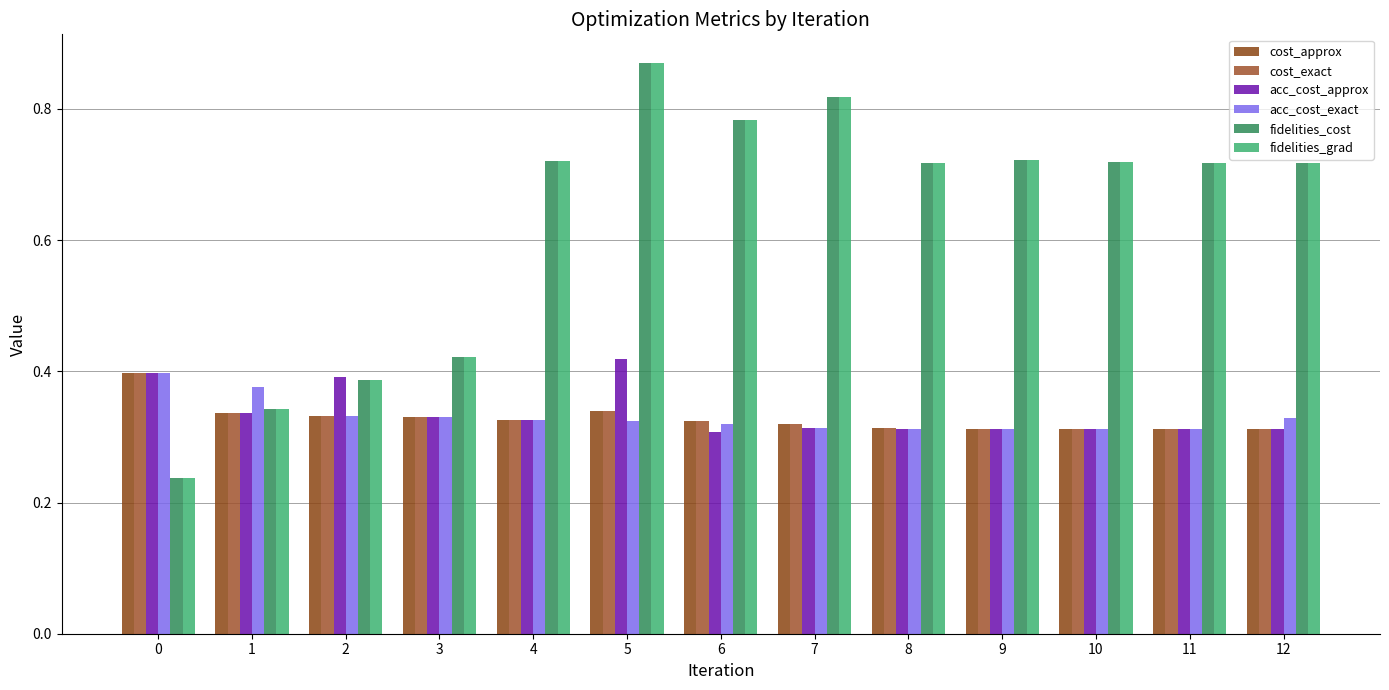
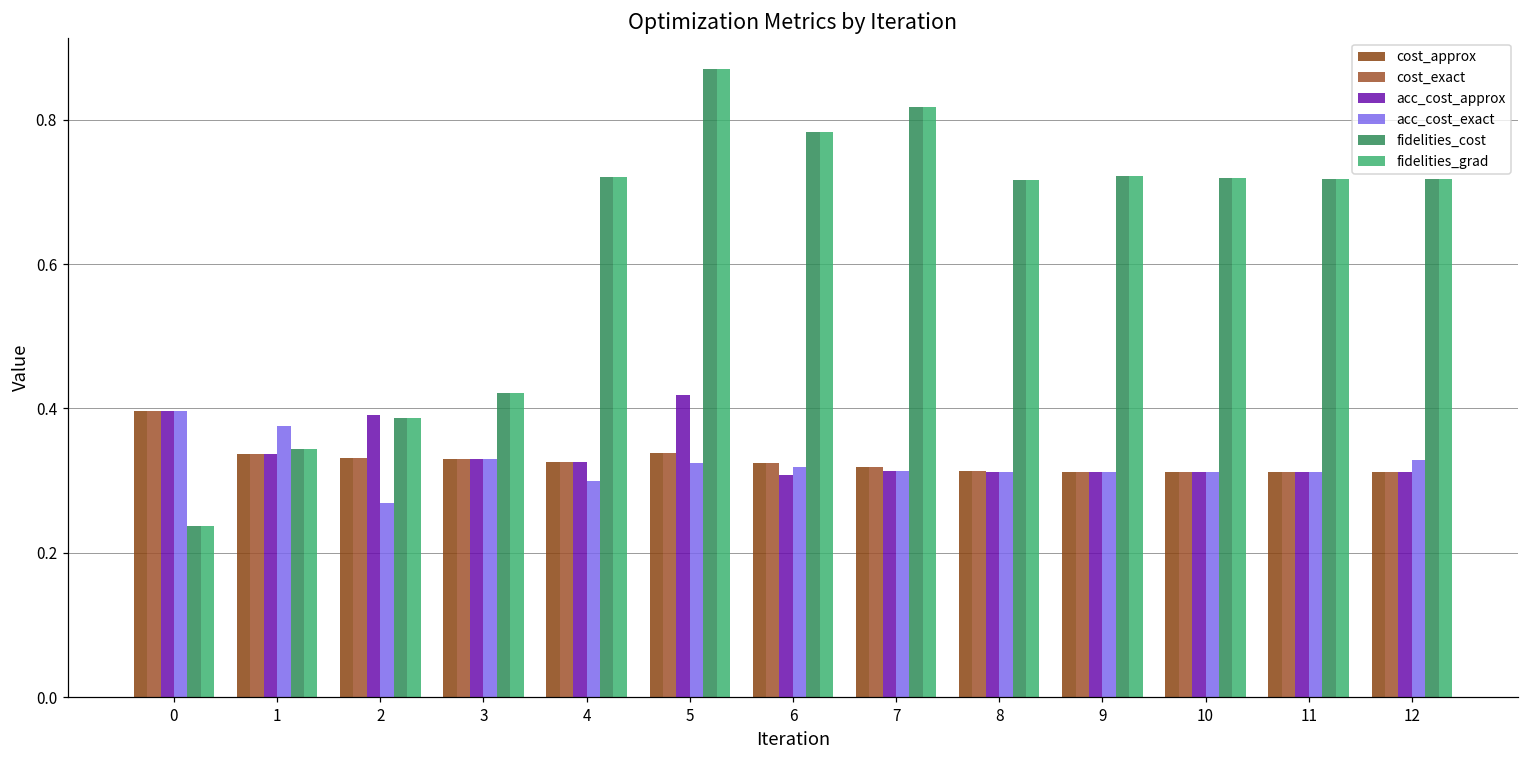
acc_cost_exact, 2: 0.33 -> 0.27
acc_cost_exact, 4: 0.33 -> 0.30
